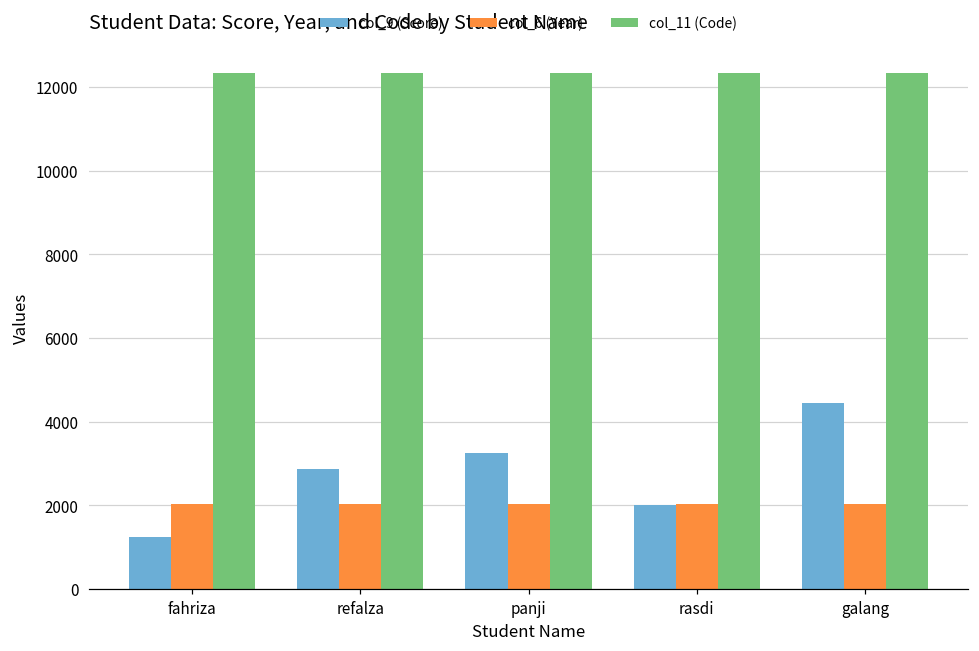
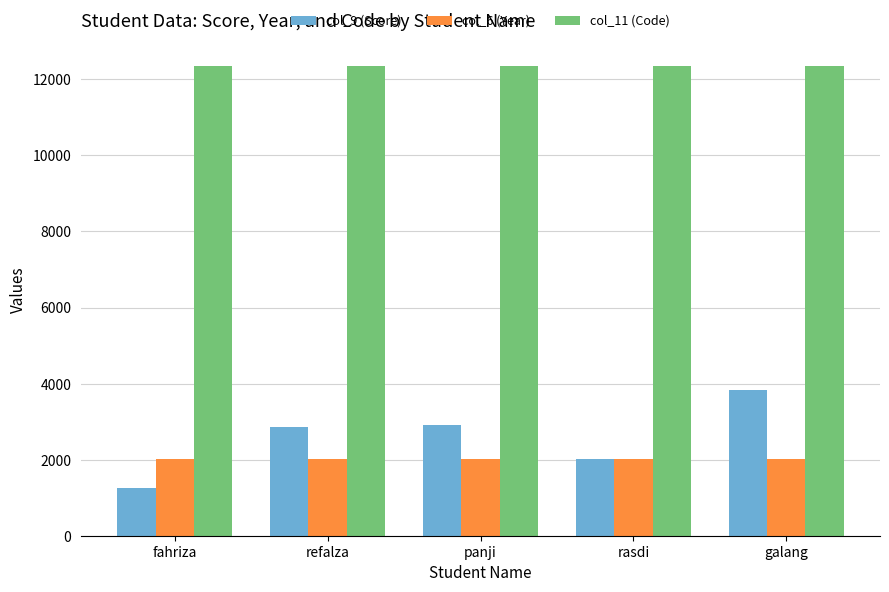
col_9 (Score), panji: 3300 -> 2900
col_9 (Score), galang: 4400 -> 3800
